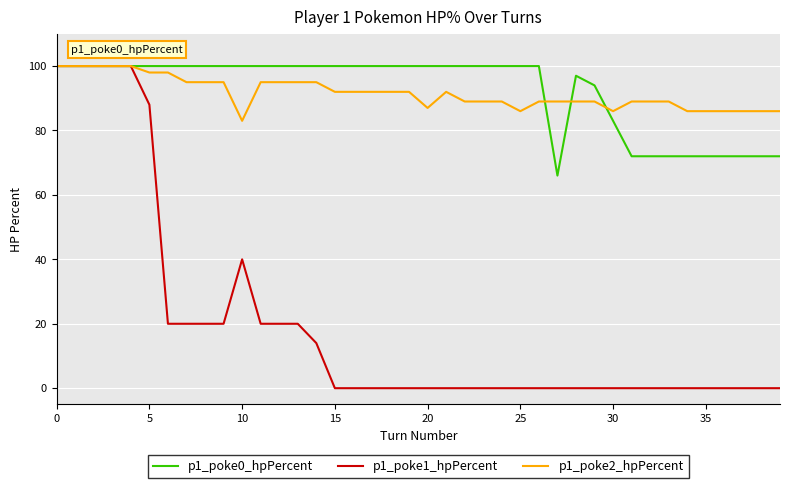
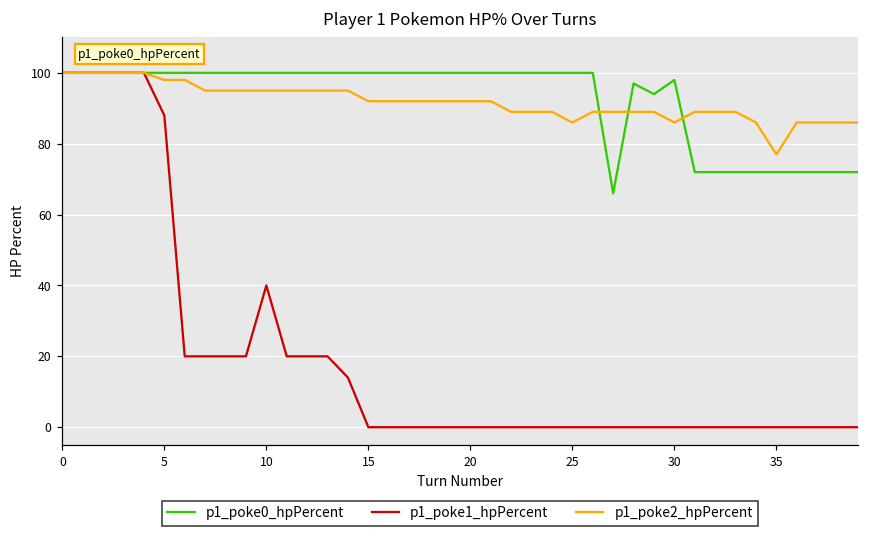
p1_poke2_hpPercent, 10: 83 -> 95
p1_poke2_hpPercent, 20: 87 -> 92
p1_poke0_hpPercent, 30: 83 -> 98
p1_poke2_hpPercent, 35: 86 -> 77
